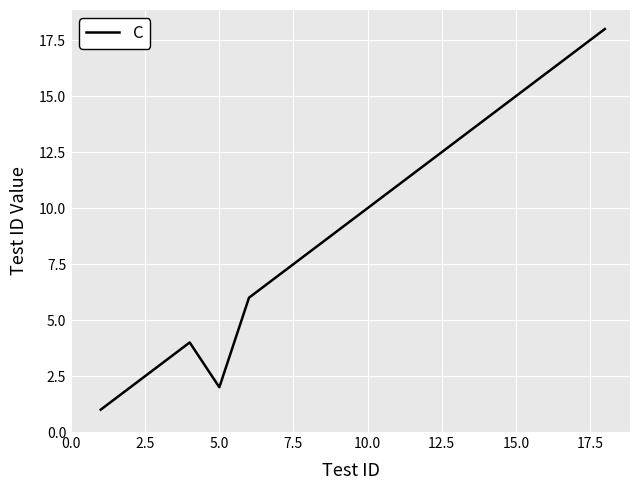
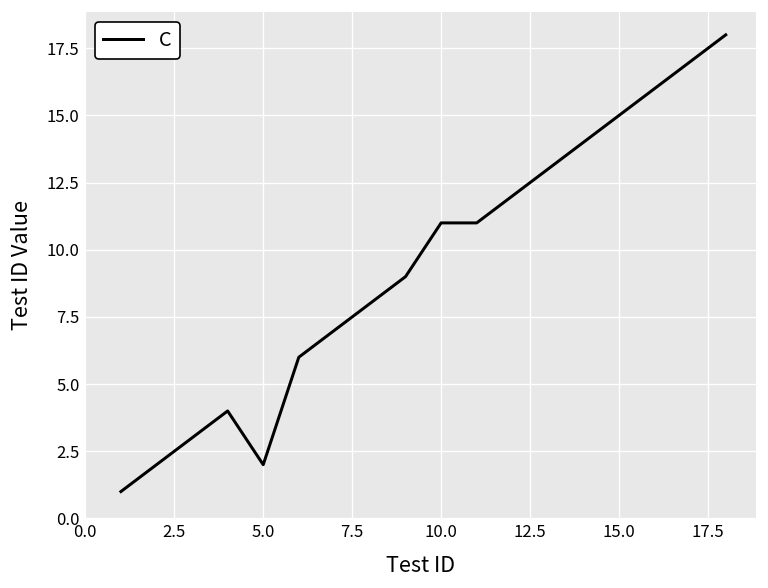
10.0: 10 -> 11
